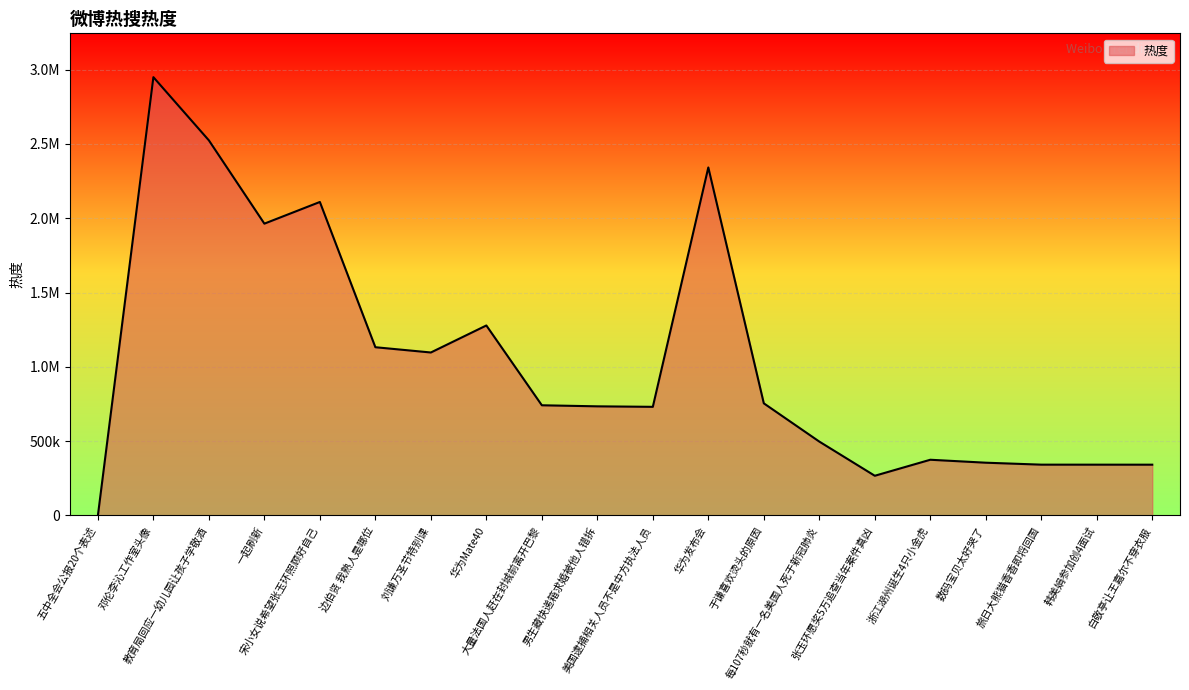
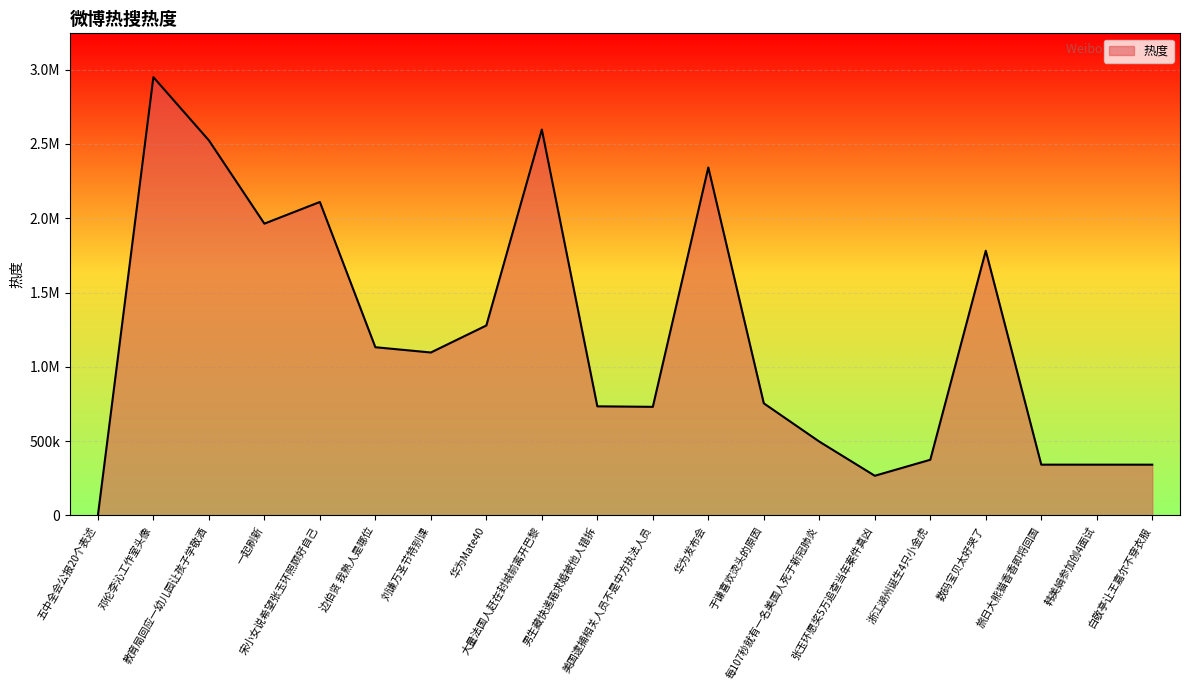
大量法国人赶在封城前离开巴黎: 740000 -> 2600000
数码宝贝太好哭了: 350000 -> 1780000
